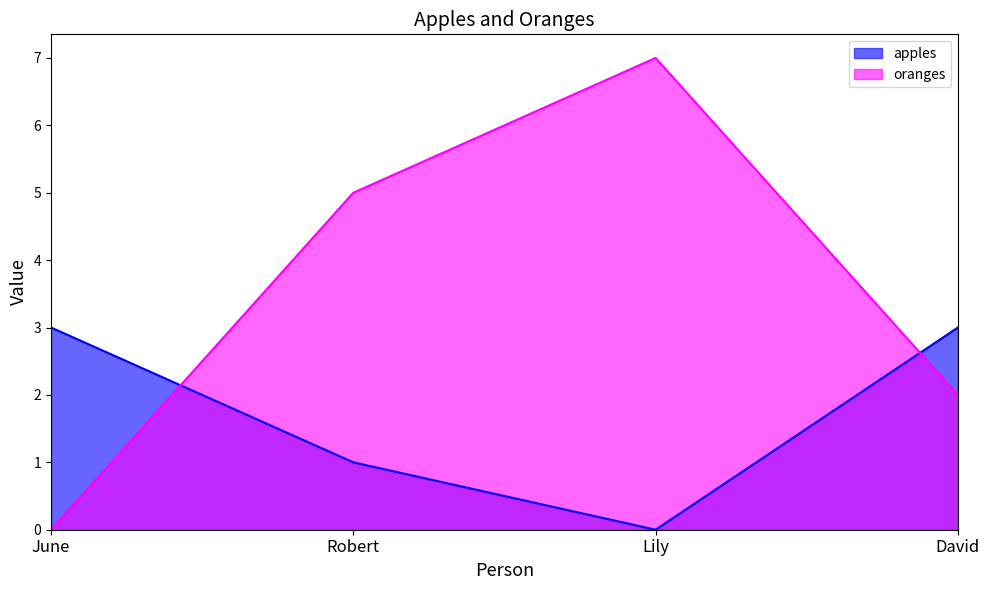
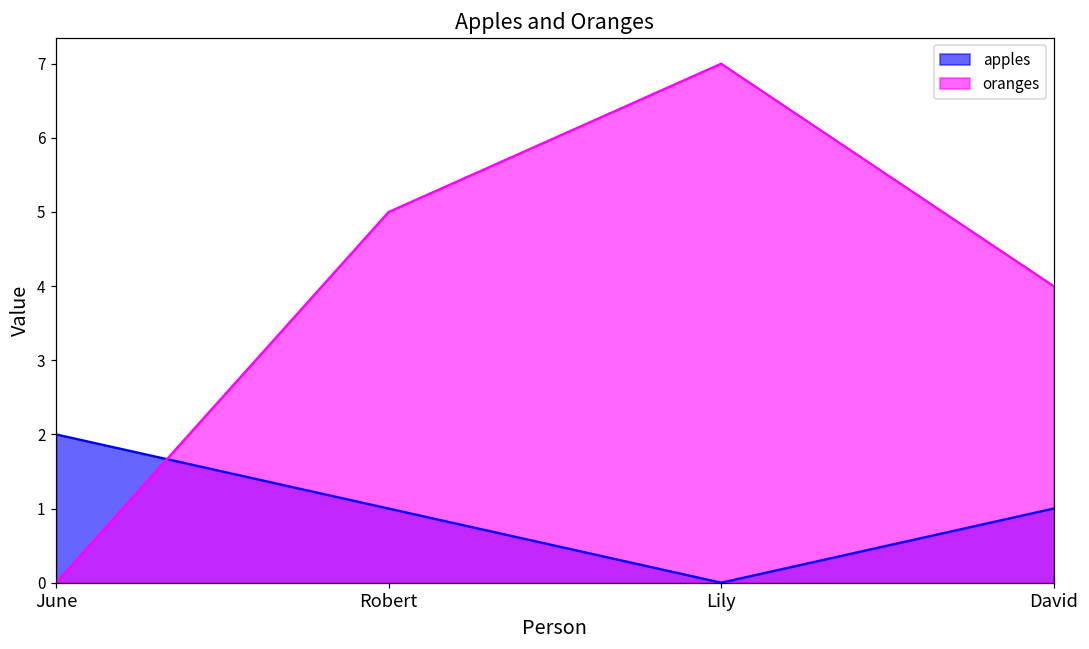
apples, June: 3 -> 2
apples, David: 3 -> 1
oranges, David: 2 -> 4
